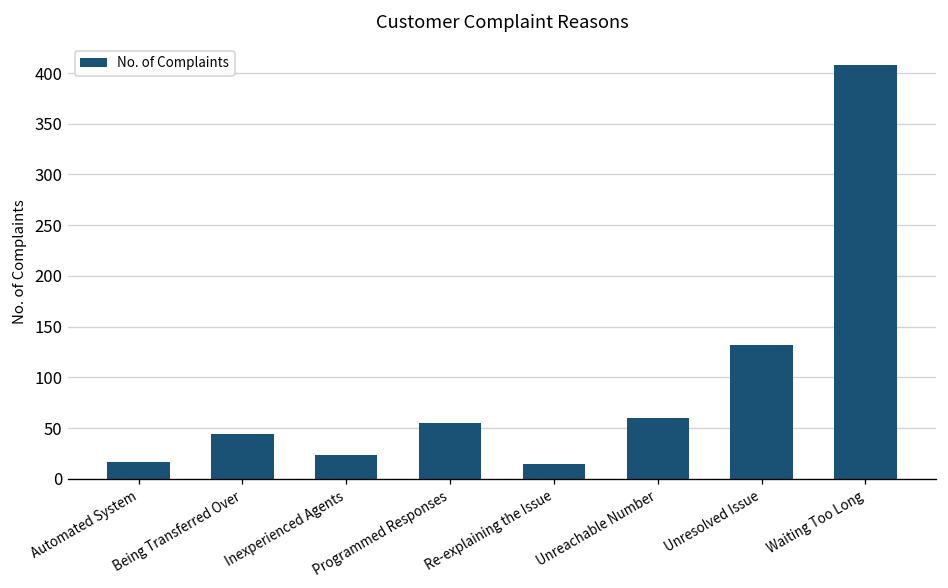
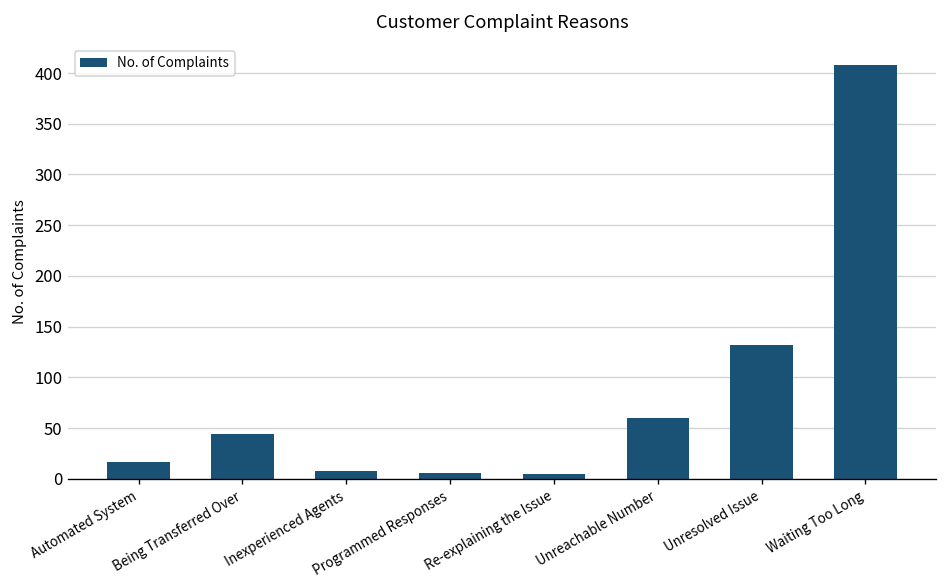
Inexperienced Agents: 20 -> 10
Programmed Responses: 60 -> 10
Re-explaining the Issue: 20 -> 10
